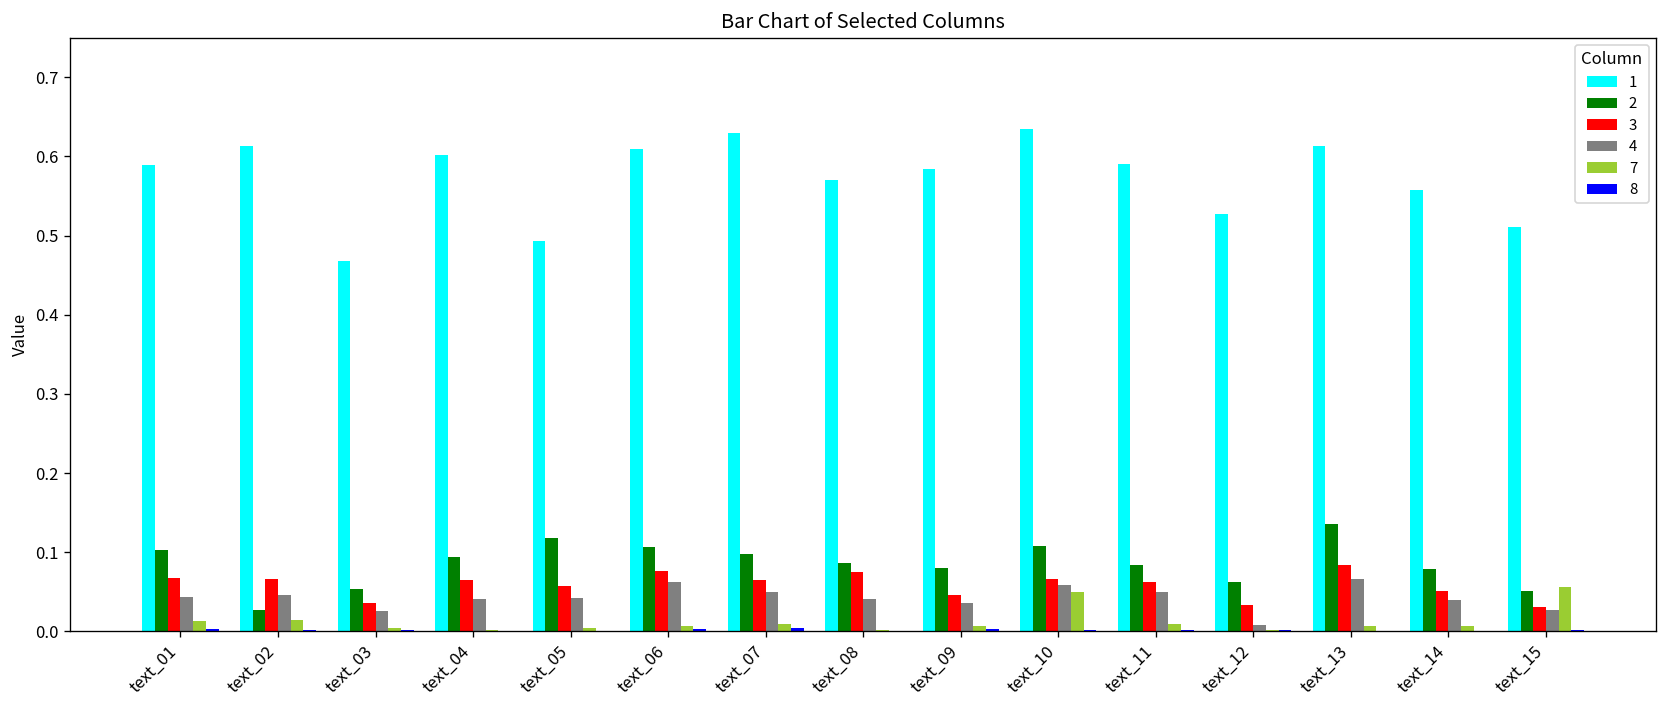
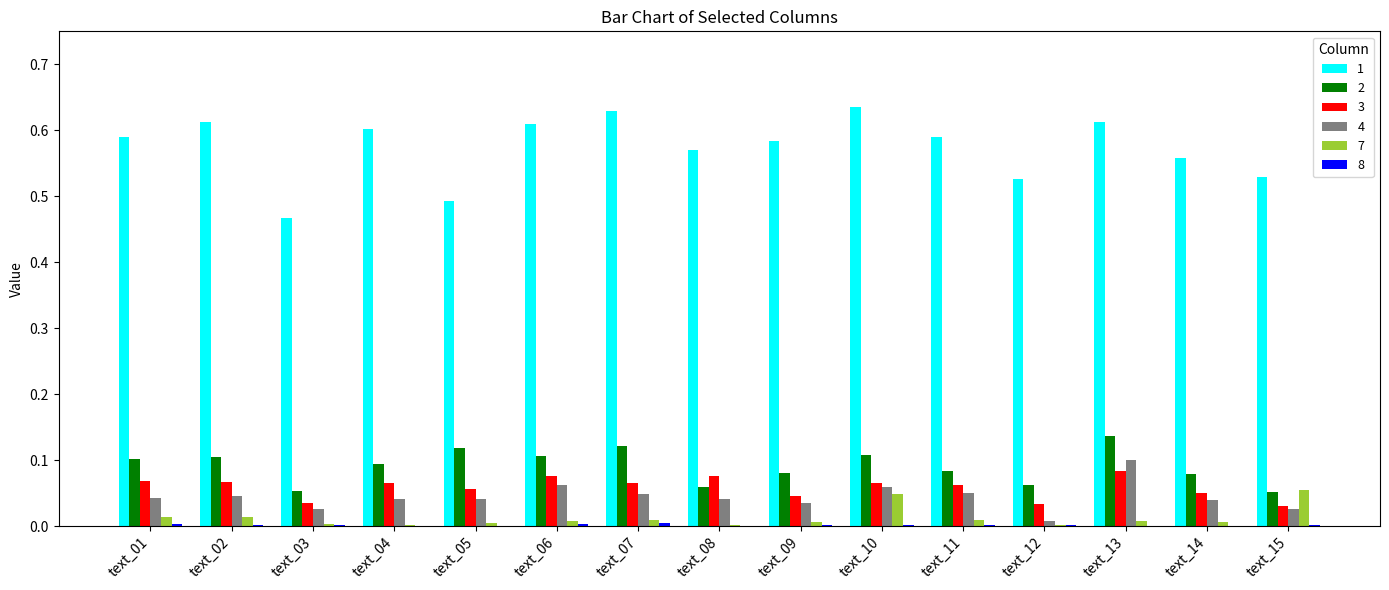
2, text_02: 0.03 -> 0.11
2, text_07: 0.10 -> 0.12
2, text_08: 0.09 -> 0.06
4, text_13: 0.07 -> 0.10
1, text_15: 0.51 -> 0.53
